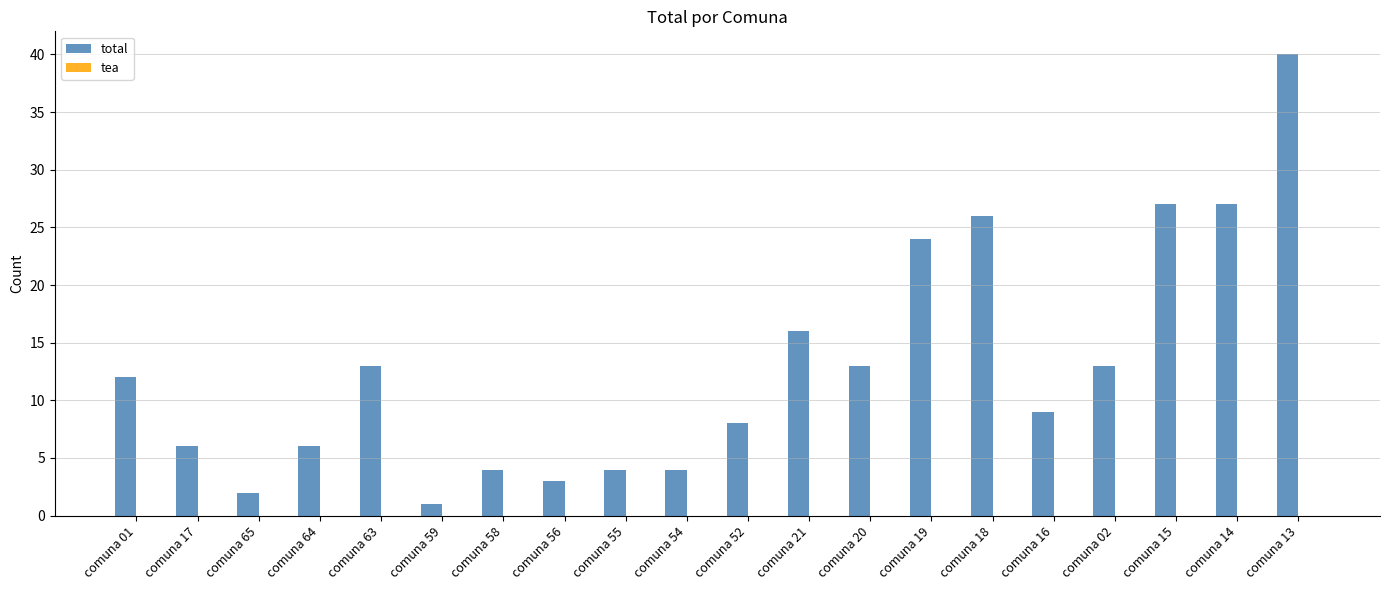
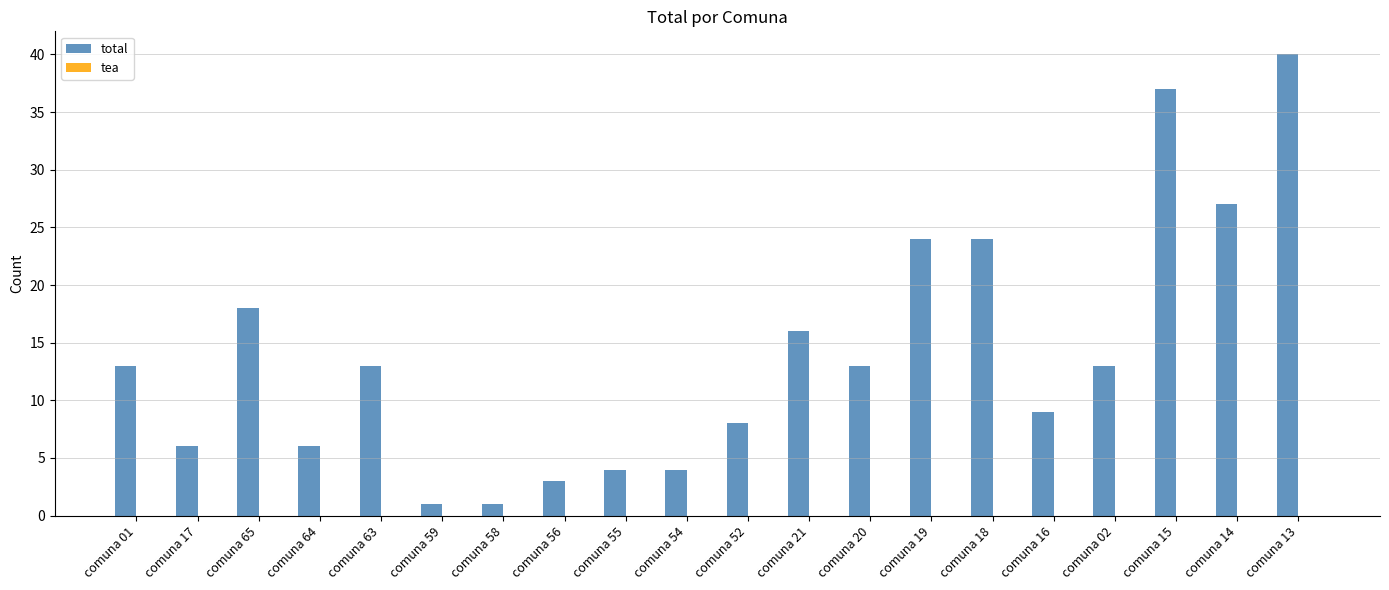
total, comuna 01: 12 -> 13
total, comuna 65: 2 -> 18
total, comuna 58: 4 -> 1
total, comuna 18: 26 -> 24
total, comuna 15: 27 -> 37
